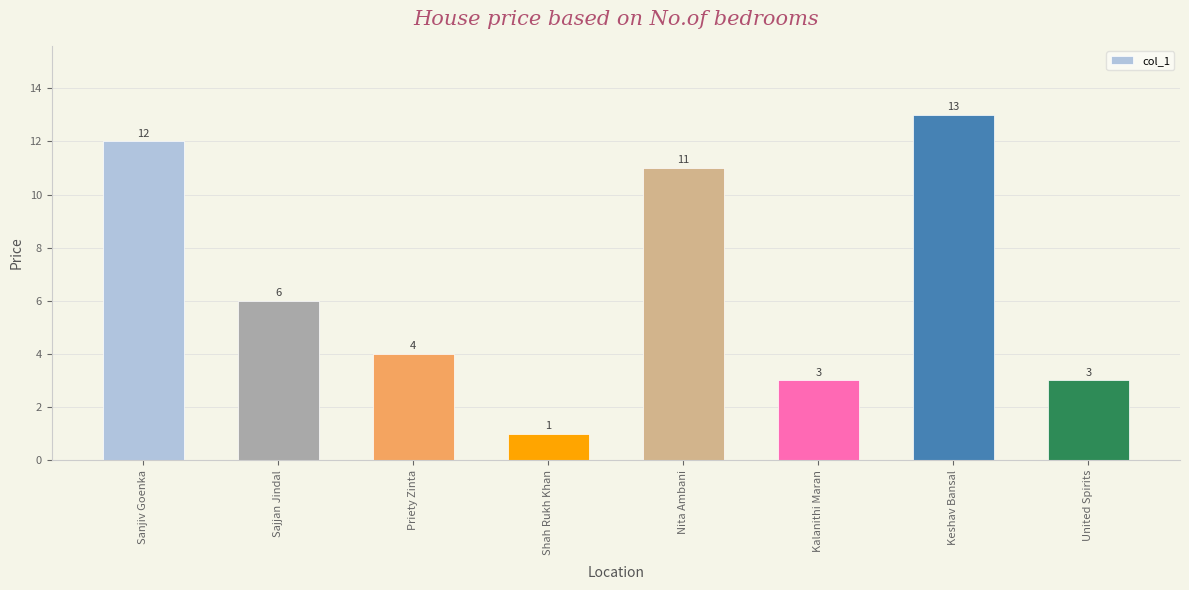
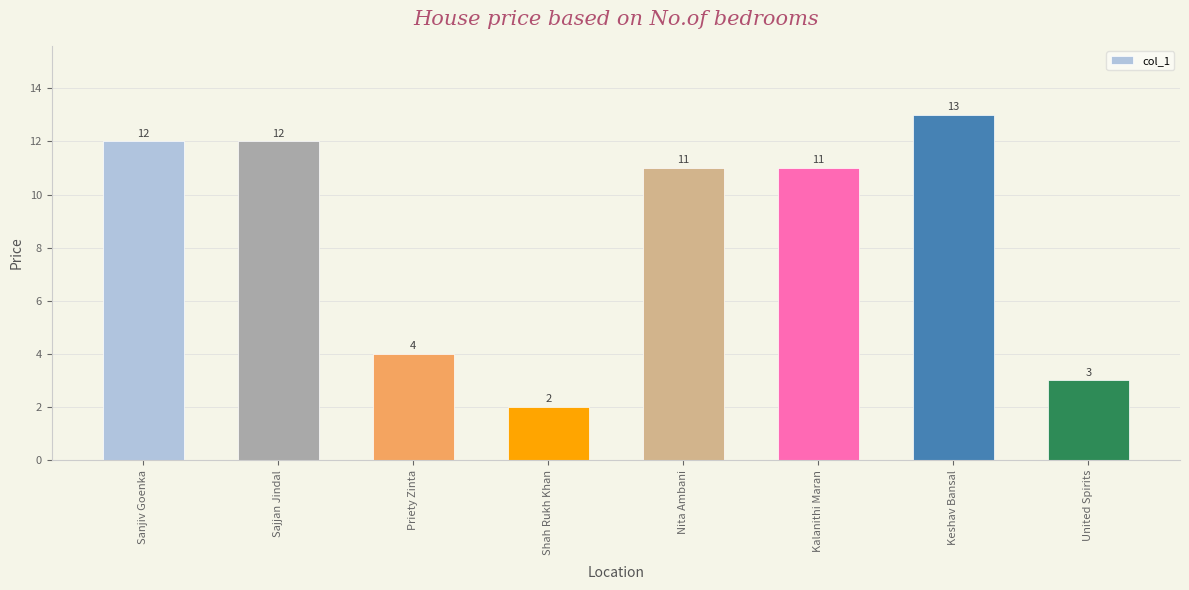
Sajjan Jindal: 6 -> 12
Shah Rukh Khan: 1 -> 2
Kalanithi Maran: 3 -> 11
